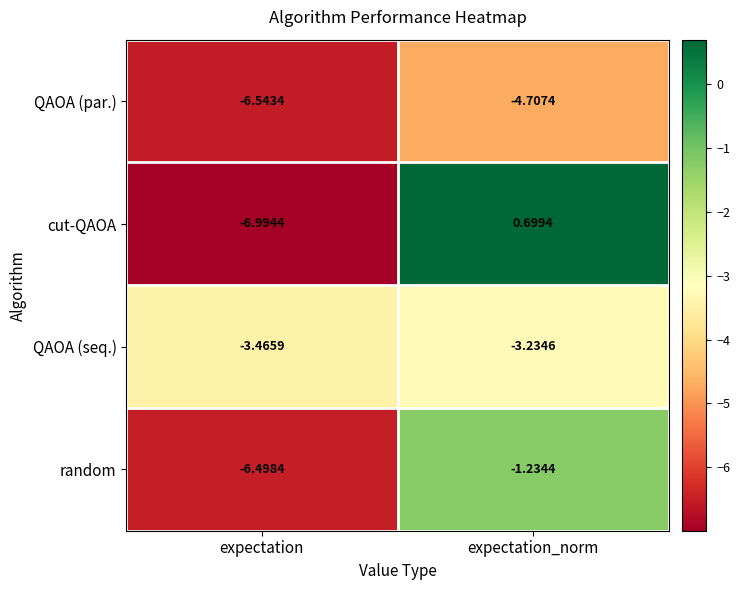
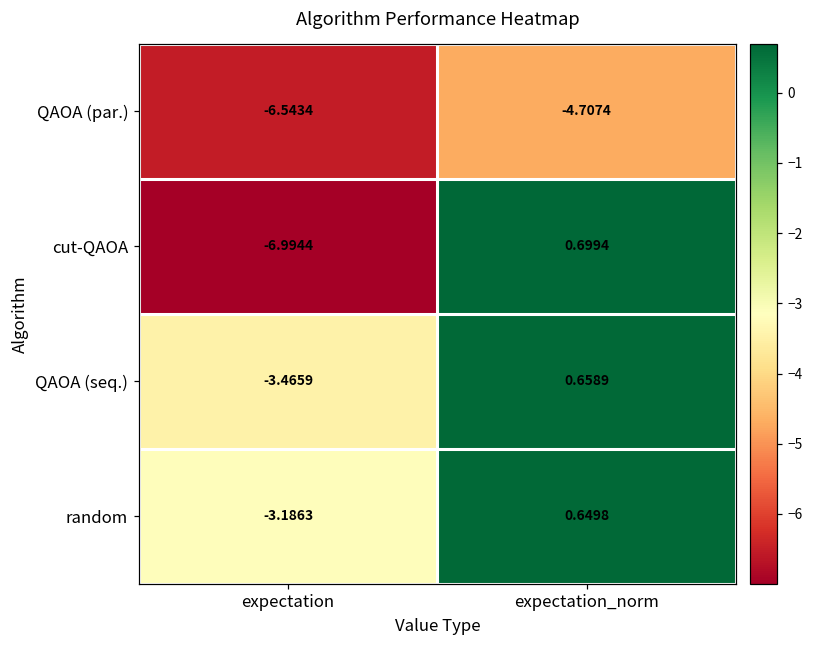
QAOA (seq.), expectation_norm: -3.2346 -> 0.6589
random, expectation: -6.4984 -> -3.1863
random, expectation_norm: -1.2344 -> 0.6498
